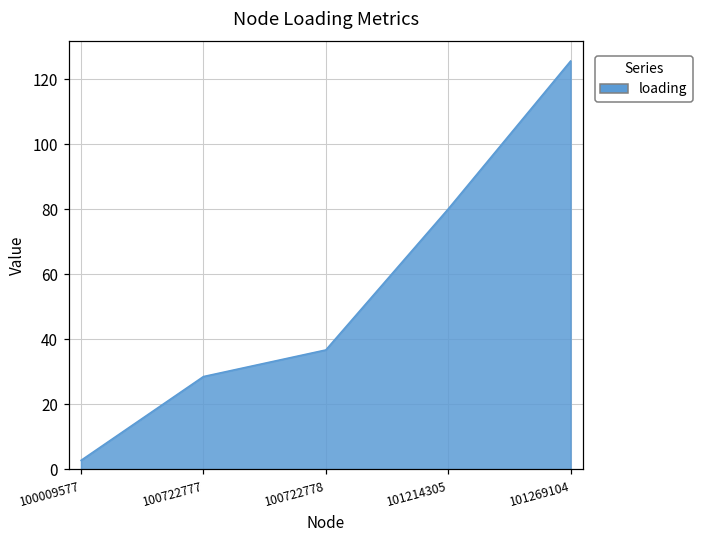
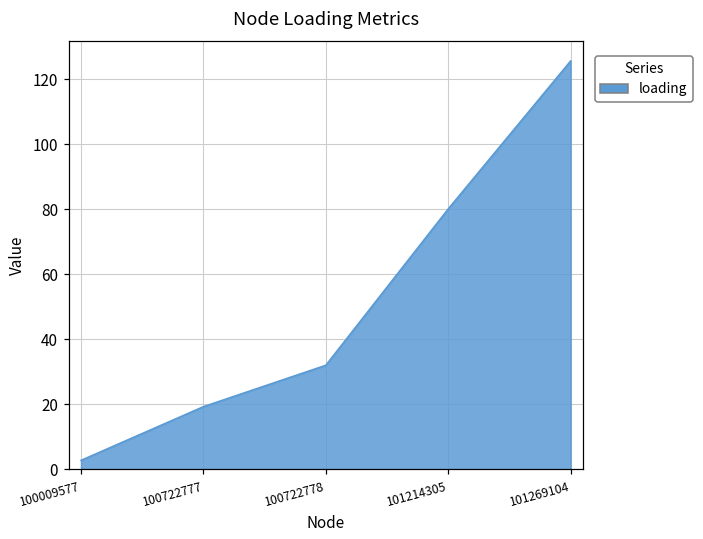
100722777: 29 -> 19
100722778: 37 -> 32
